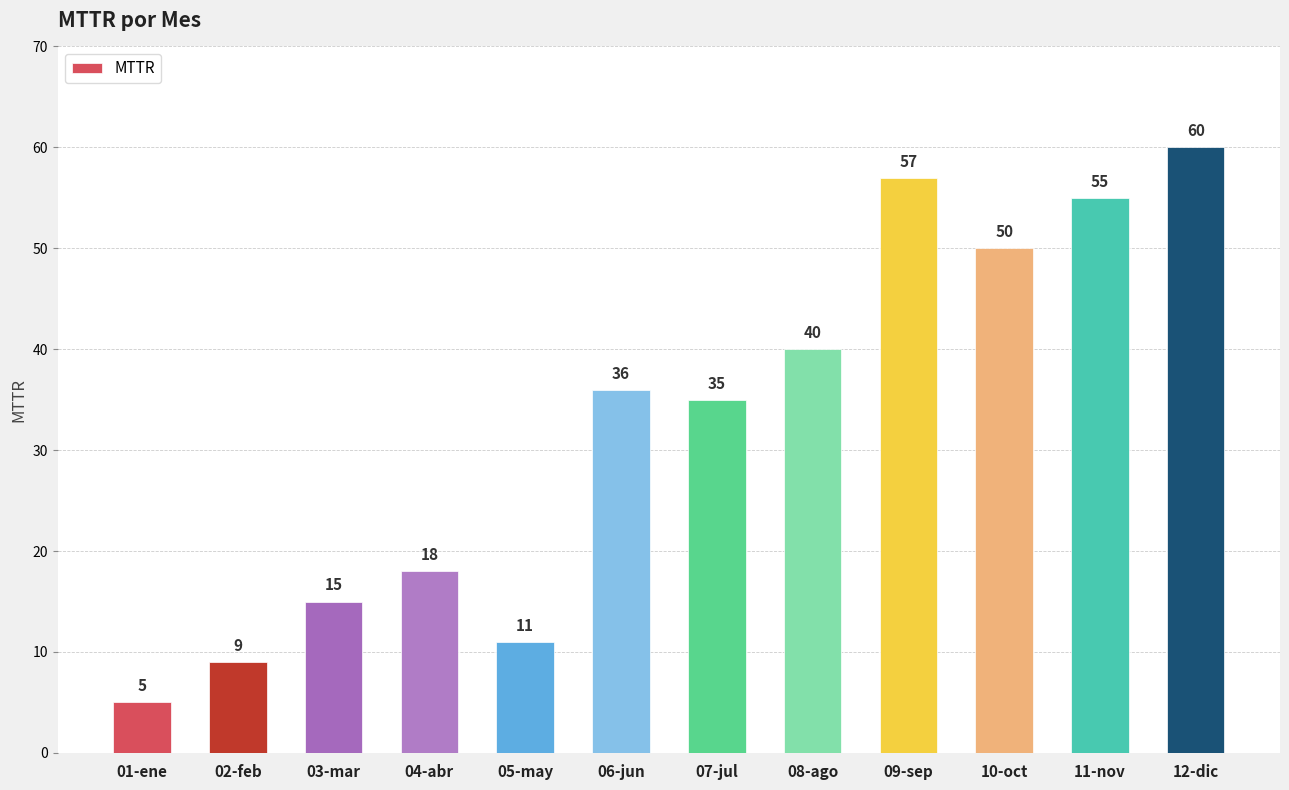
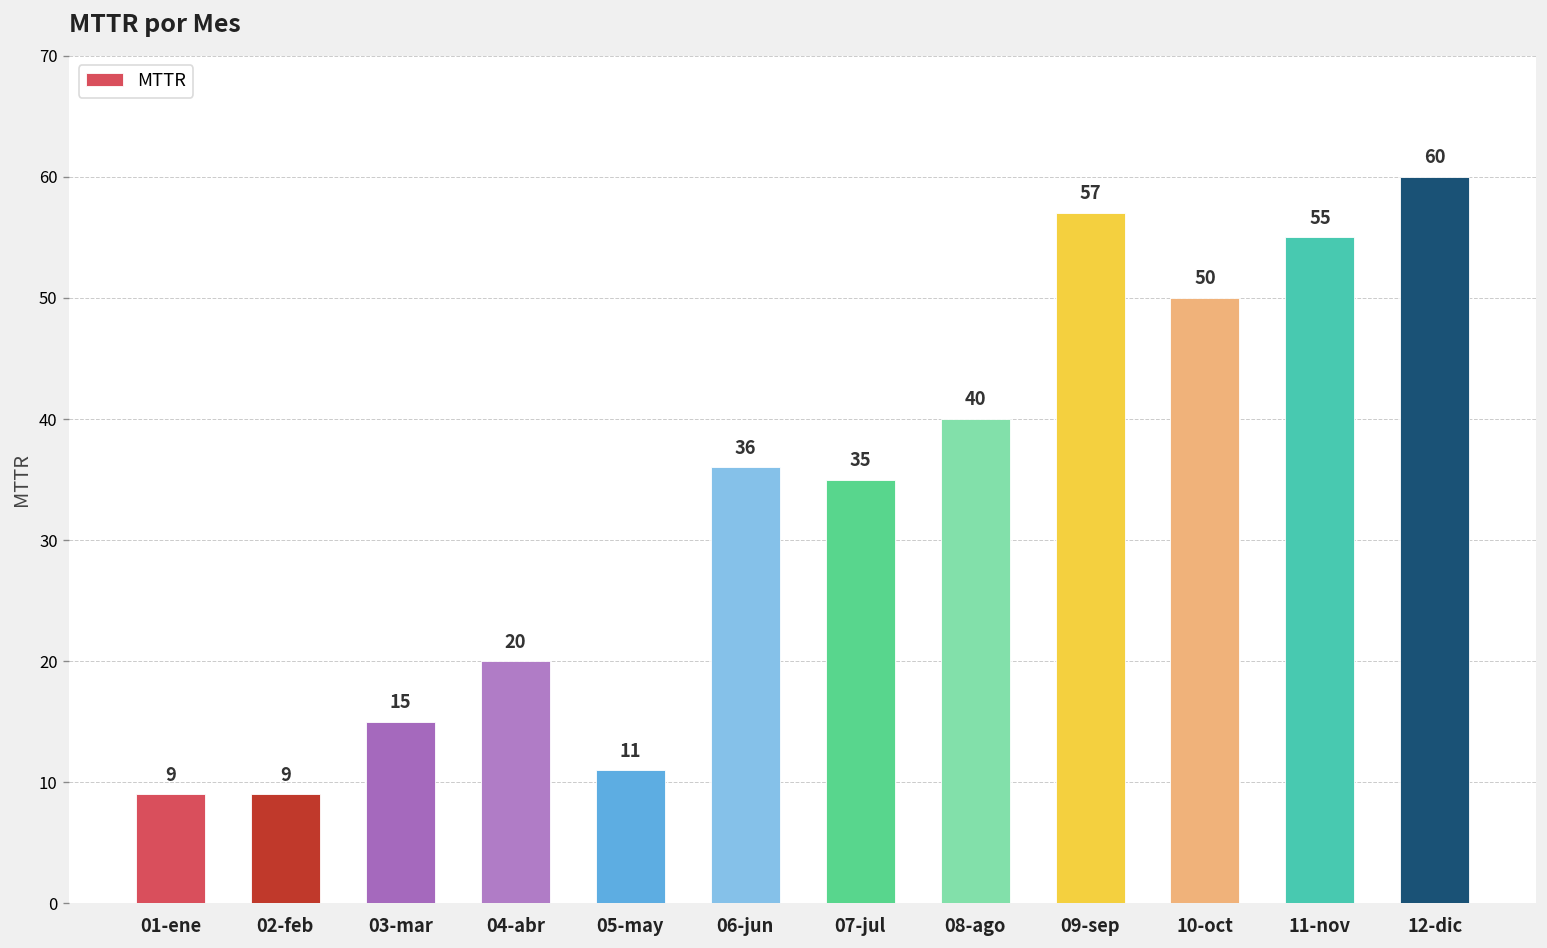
01-ene: 5 -> 9
04-abr: 18 -> 20
